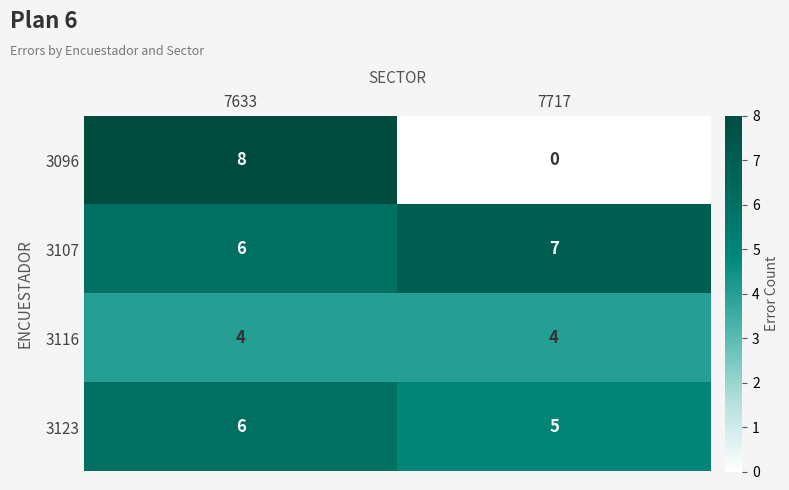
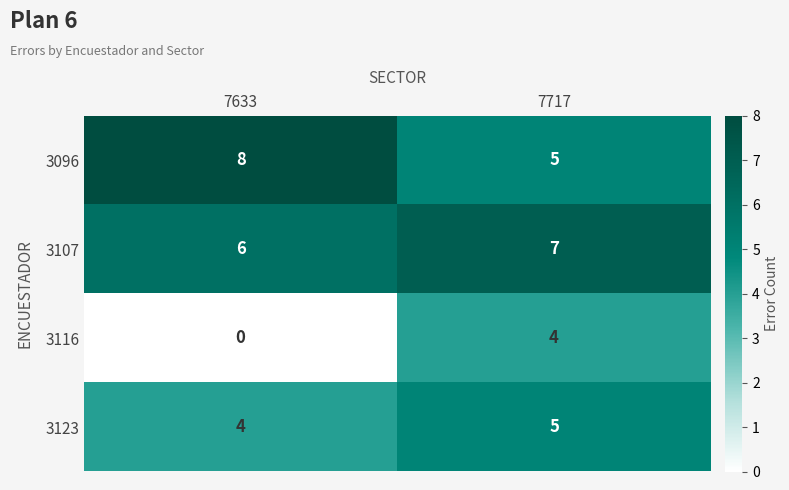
3096, 7717: 0 -> 5
3116, 7633: 4 -> 0
3123, 7633: 6 -> 4
